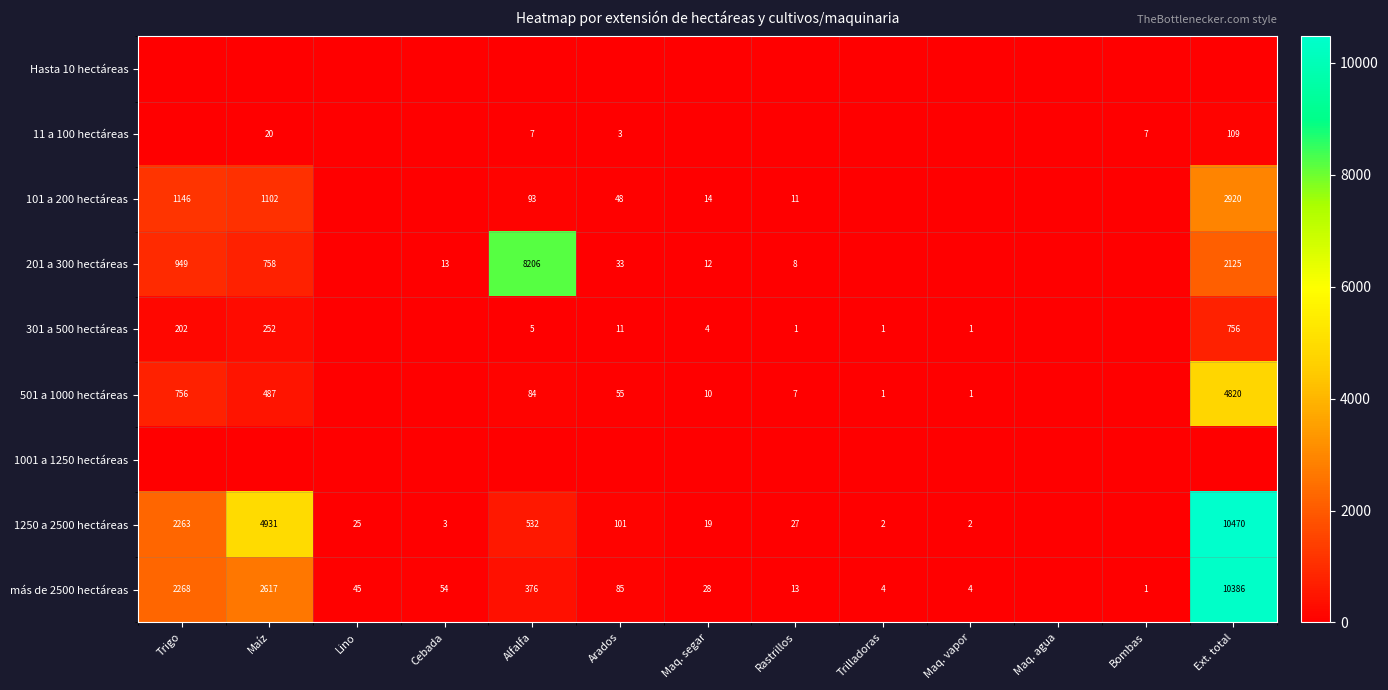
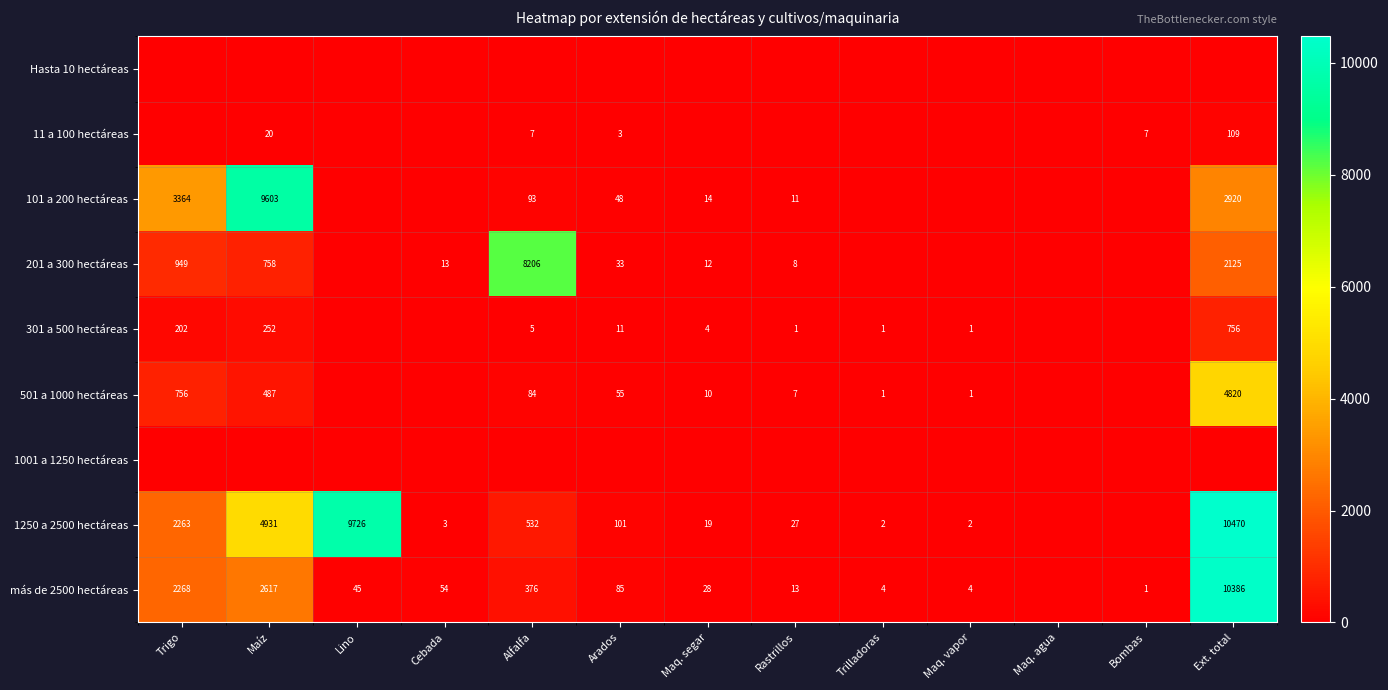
101 a 200 hectáreas, Trigo: 1146 -> 3364
101 a 200 hectáreas, Maíz: 1102 -> 9603
1250 a 2500 hectáreas, Lino: 25 -> 9726
